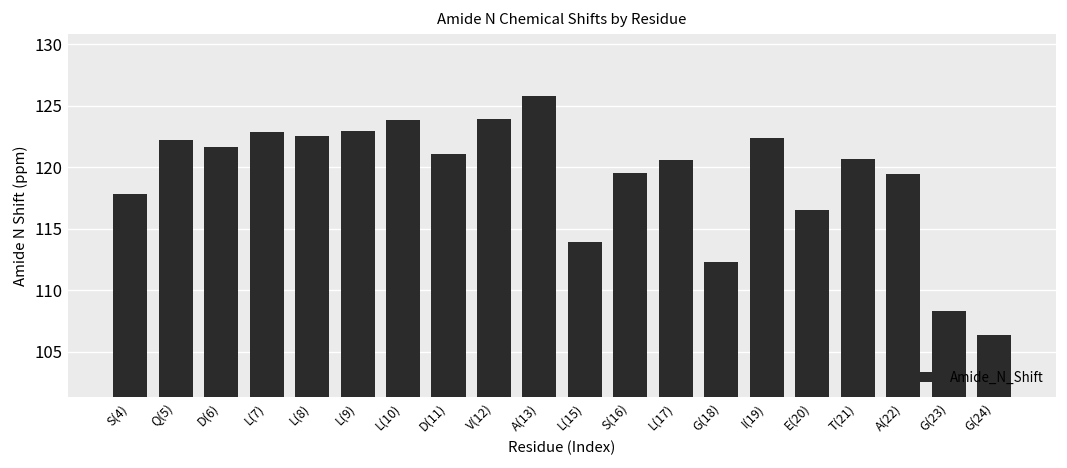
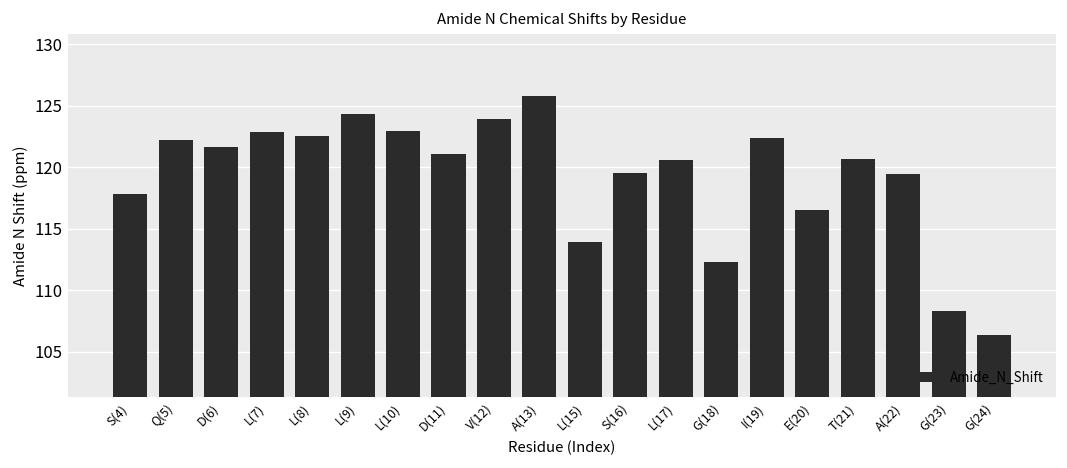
L(9): 122.9 -> 124.4
L(10): 123.9 -> 122.9
